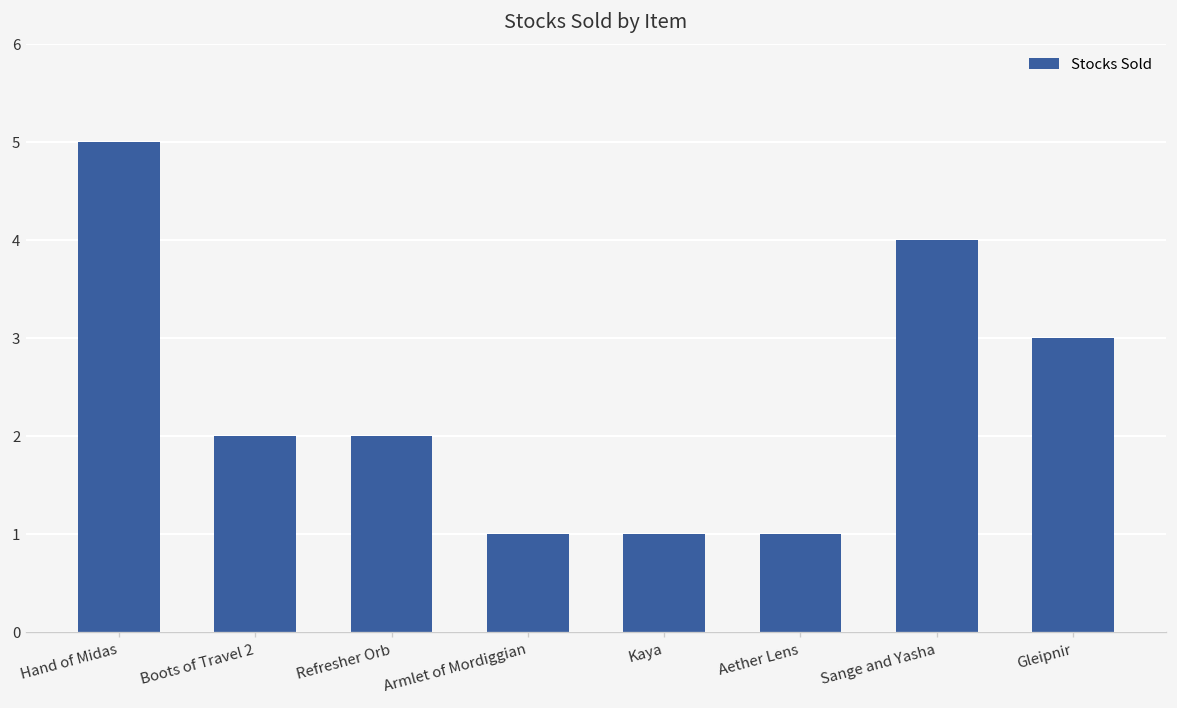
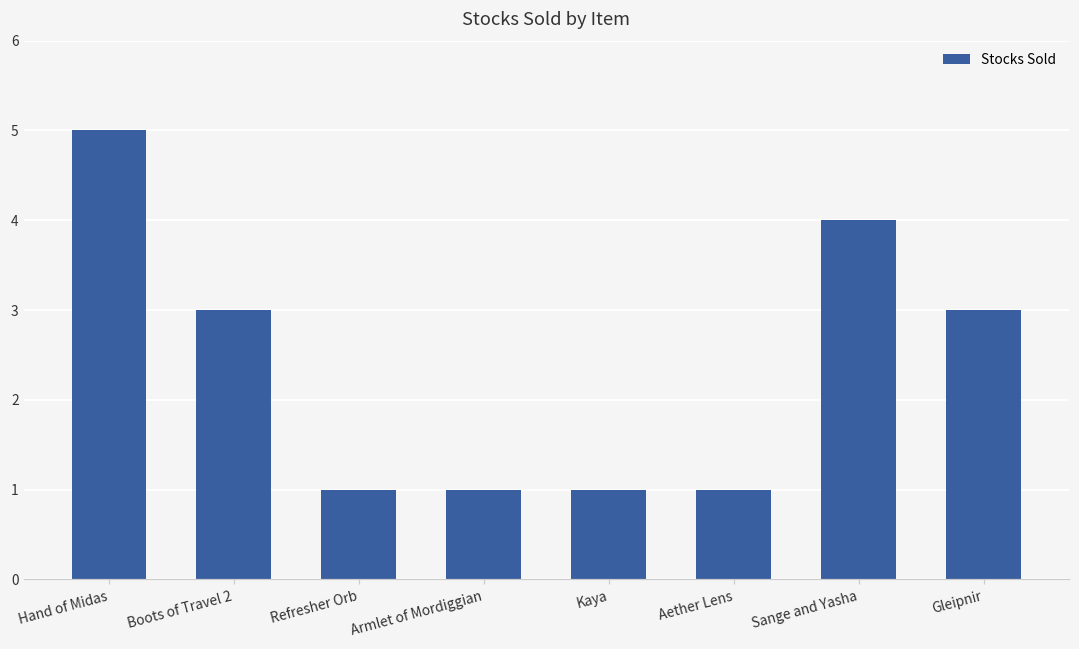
Boots of Travel 2: 2 -> 3
Refresher Orb: 2 -> 1
